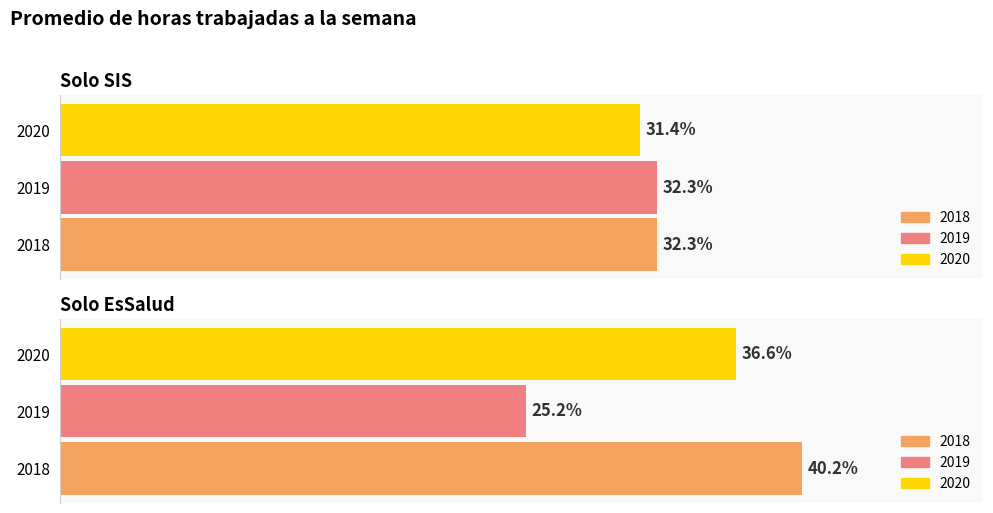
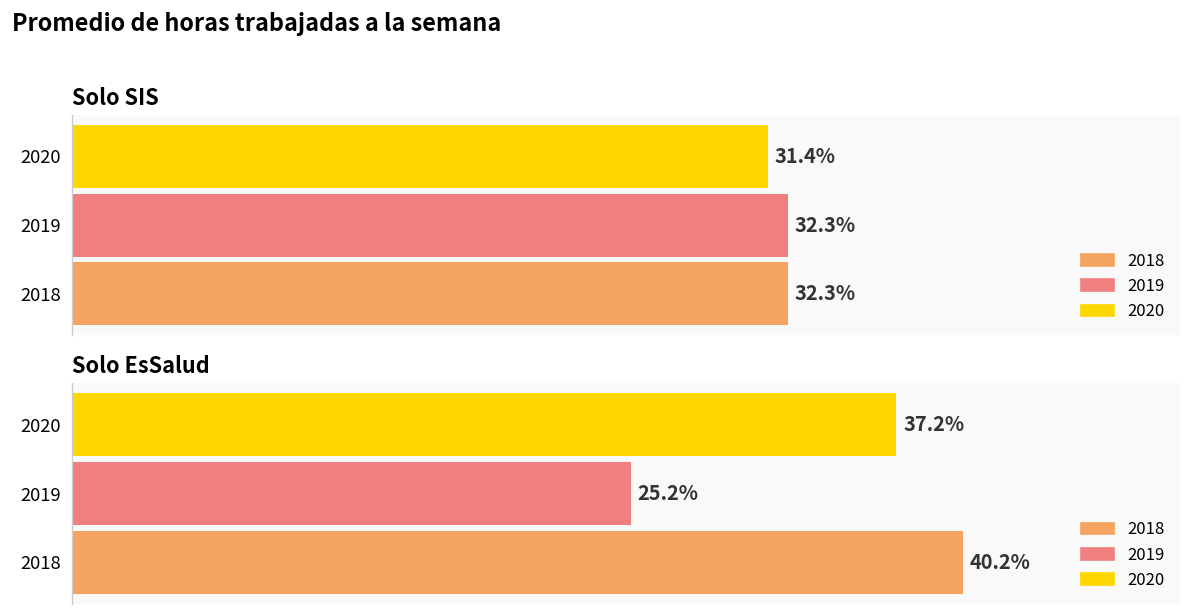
Solo EsSalud, 2020: 36.6% -> 37.2%
